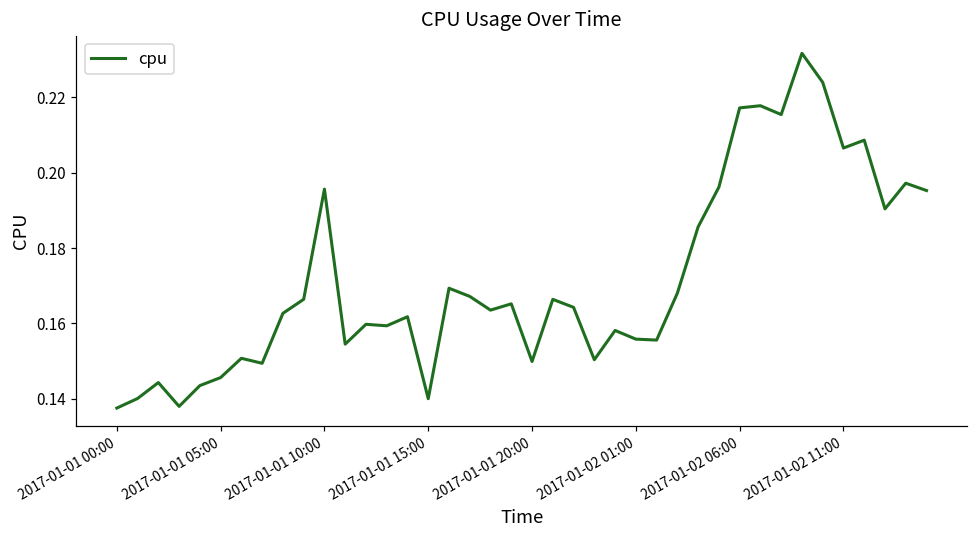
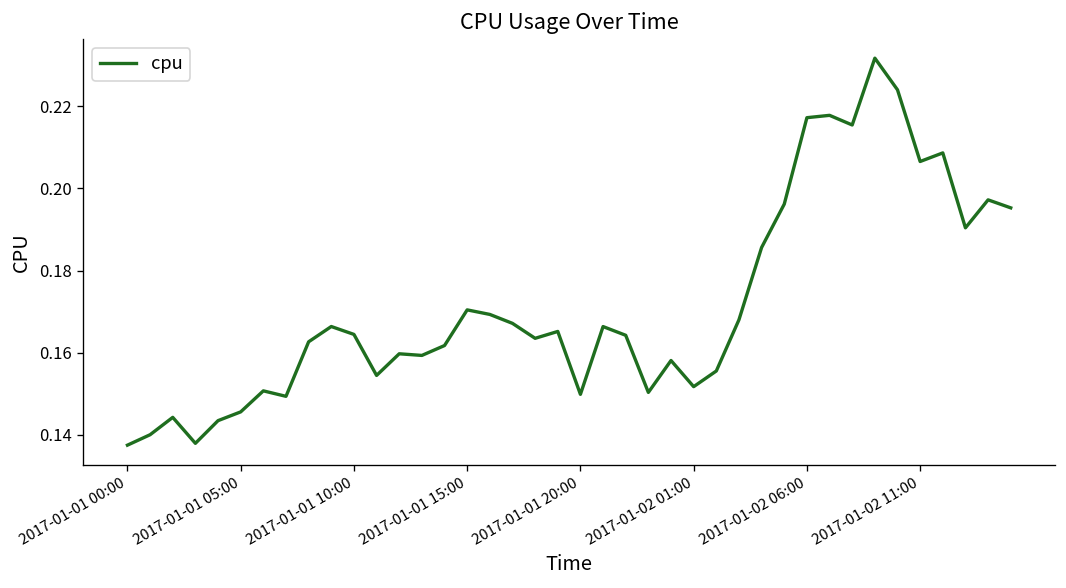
2017-01-01 10:00: 0.196 -> 0.164
2017-01-01 15:00: 0.140 -> 0.170
2017-01-02 01:00: 0.156 -> 0.152
